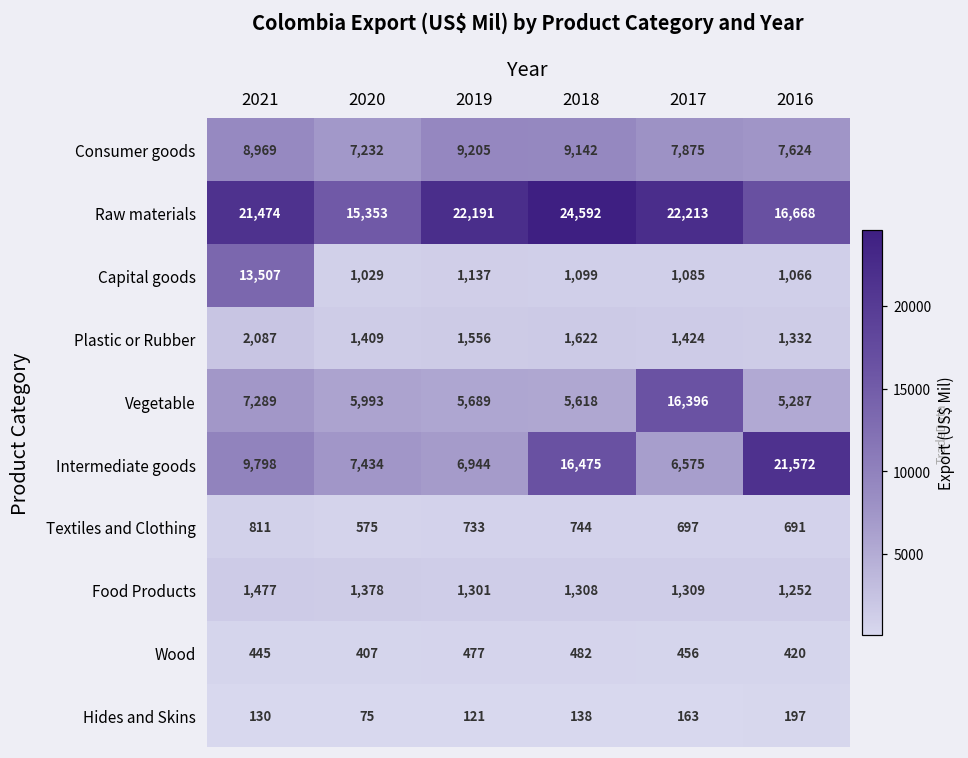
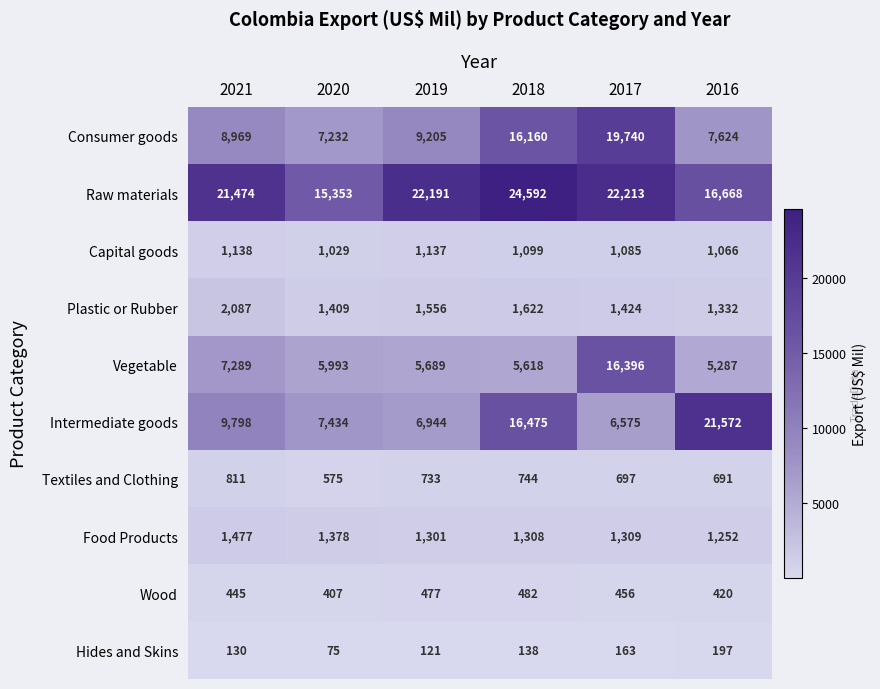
Consumer goods, 2018: 9,142 -> 16,160
Consumer goods, 2017: 7,875 -> 19,740
Capital goods, 2021: 13,507 -> 1,138
